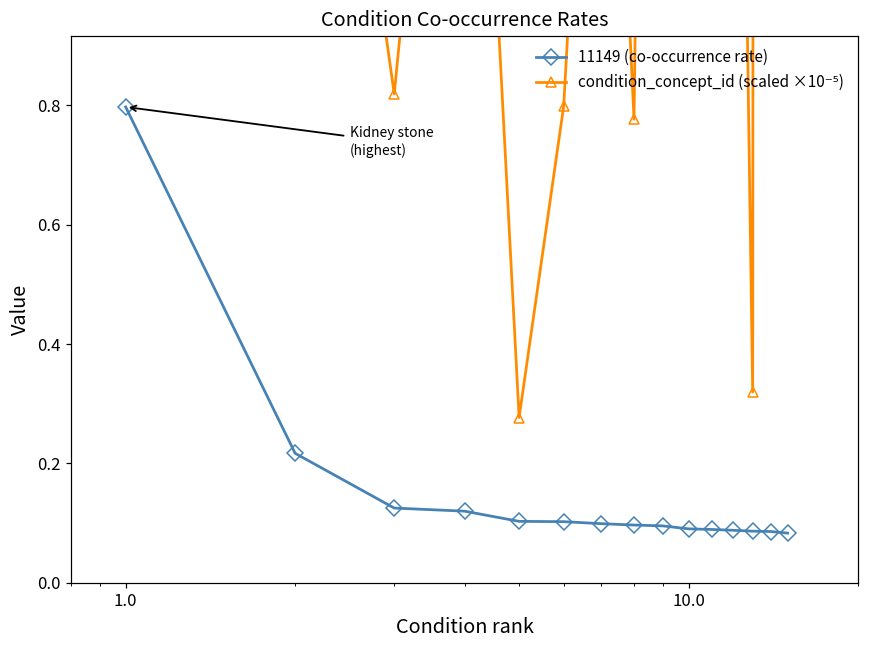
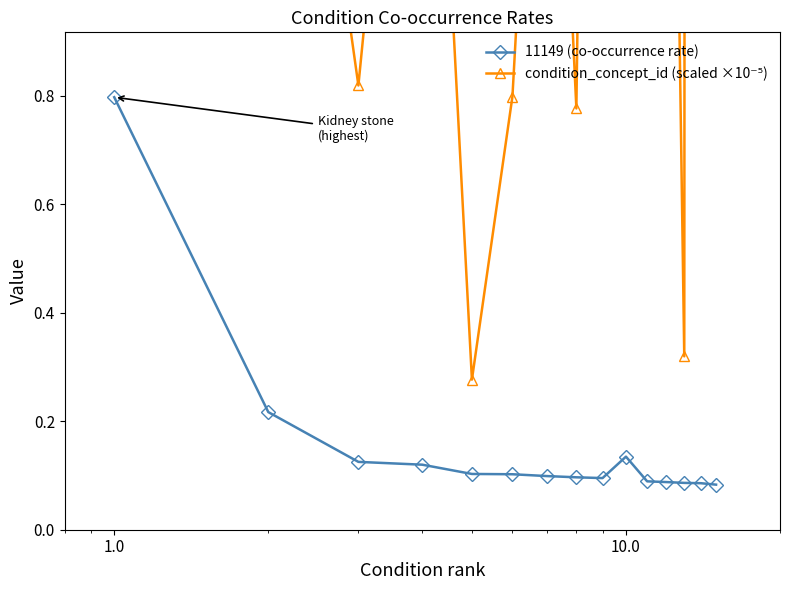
11149 (co-occurrence rate), 10.0: 0.09 -> 0.13
